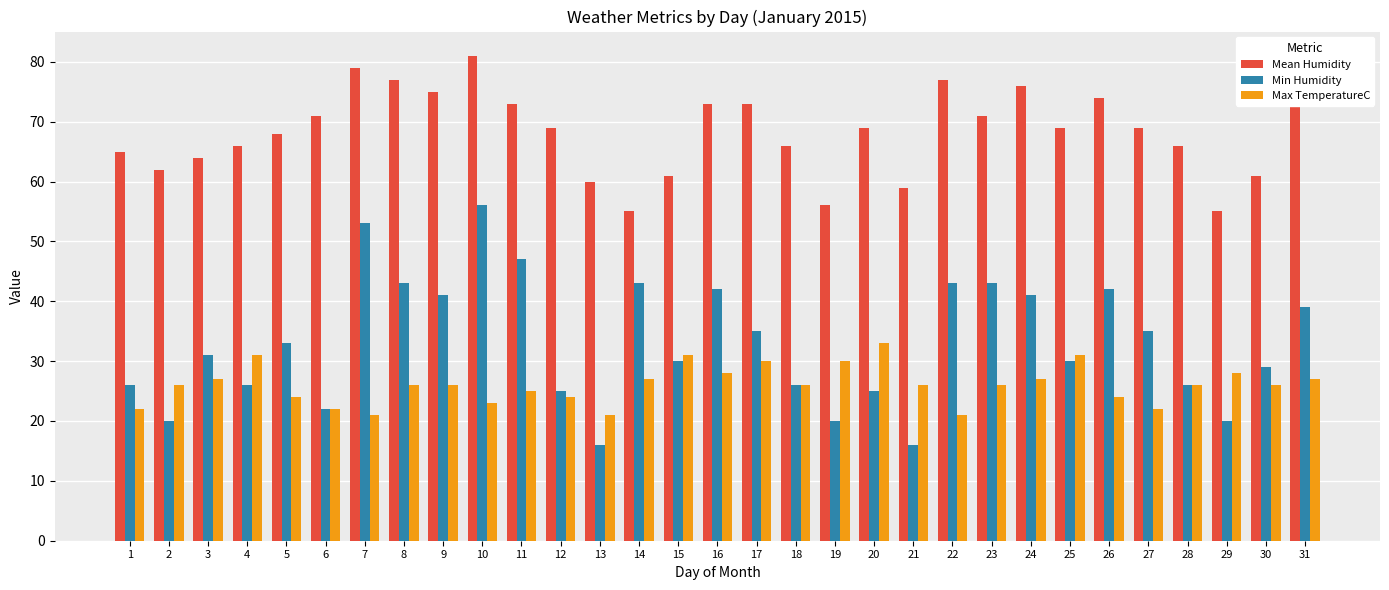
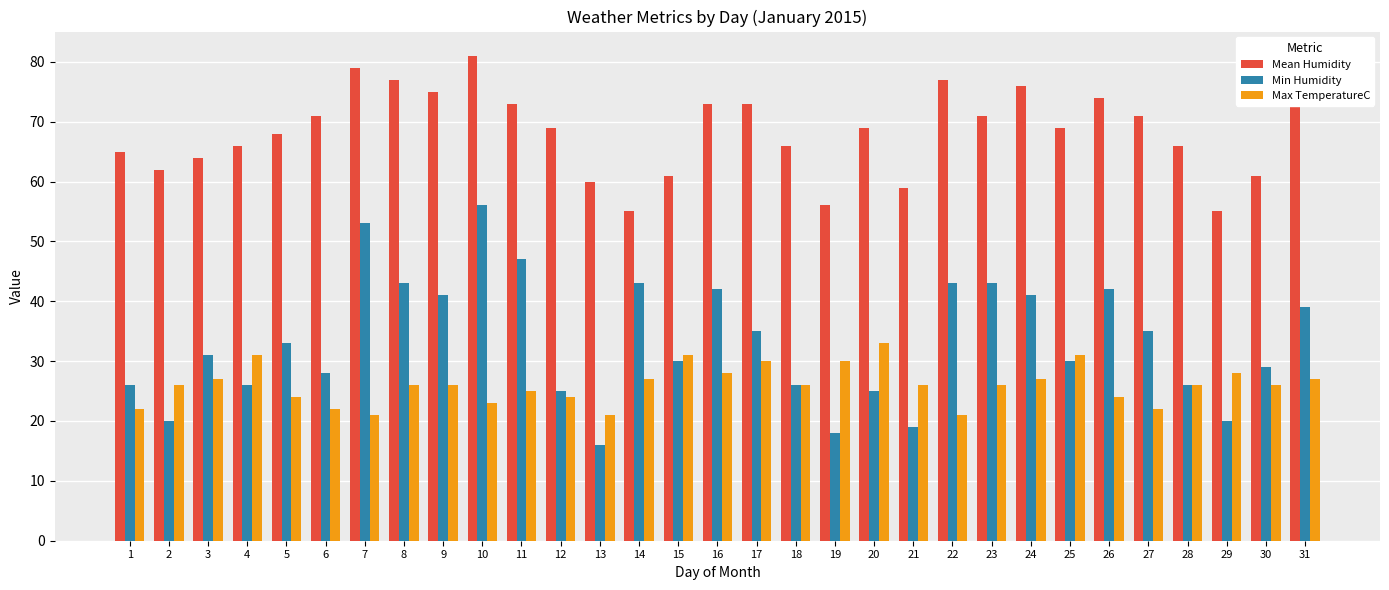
Min Humidity, 6: 22 -> 28
Min Humidity, 19: 20 -> 18
Min Humidity, 21: 16 -> 19
Mean Humidity, 27: 69 -> 71
